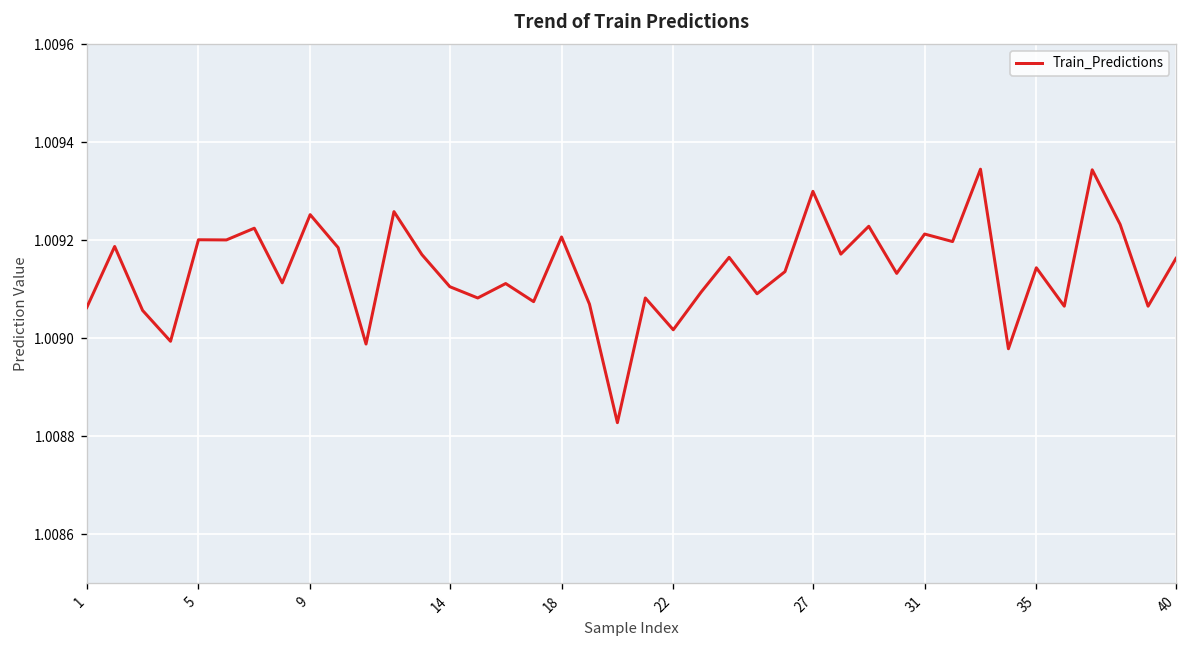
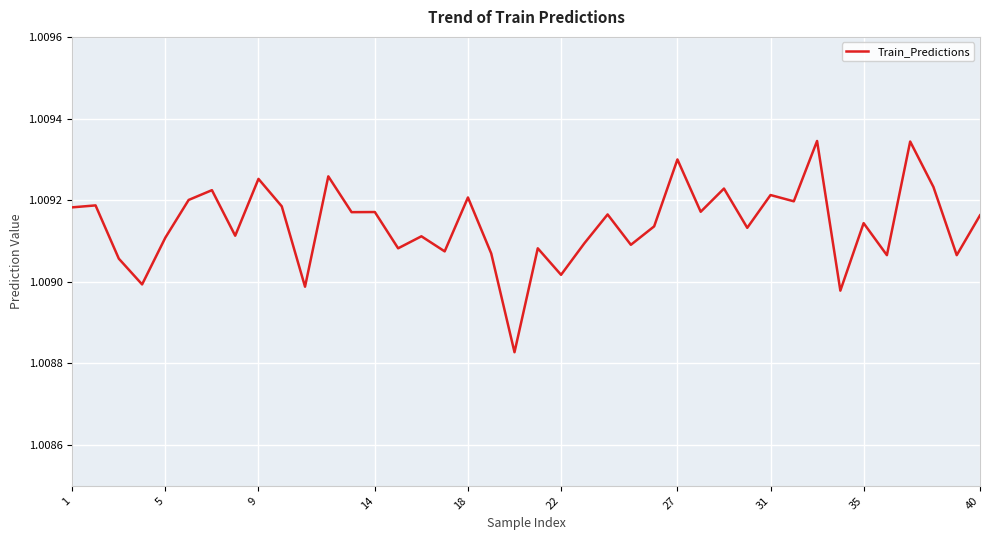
1: 1.00906 -> 1.00918
5: 1.00920 -> 1.00911
14: 1.00910 -> 1.00917
